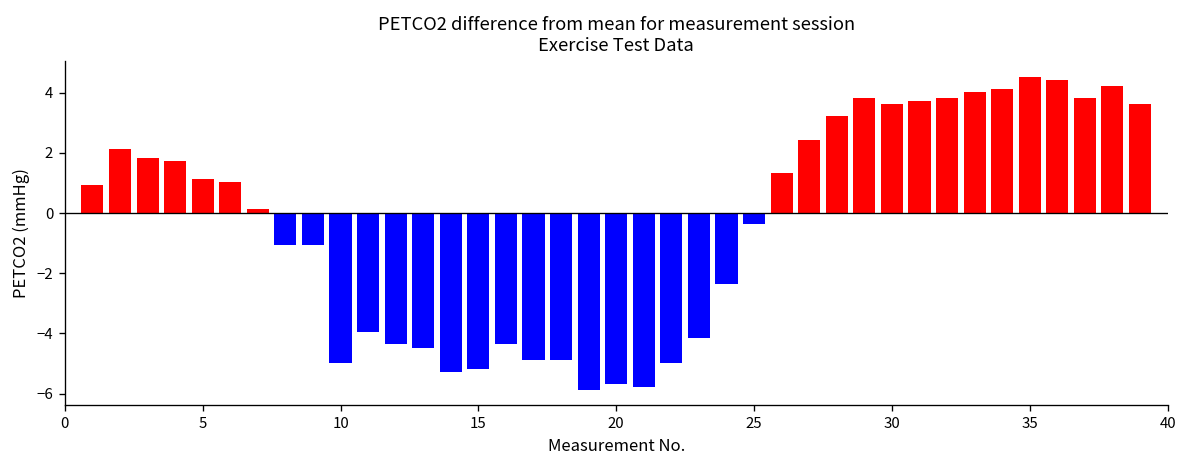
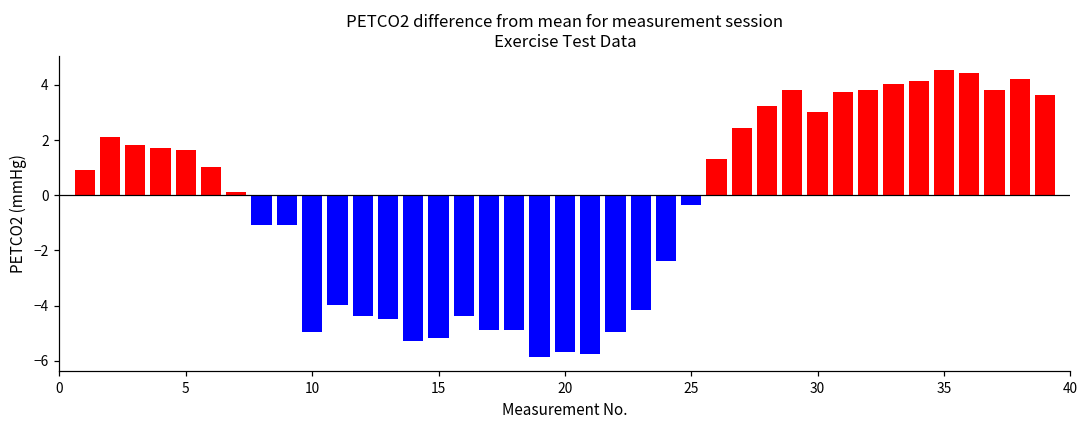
5: 1.1 -> 1.6
30: 3.6 -> 3.0
